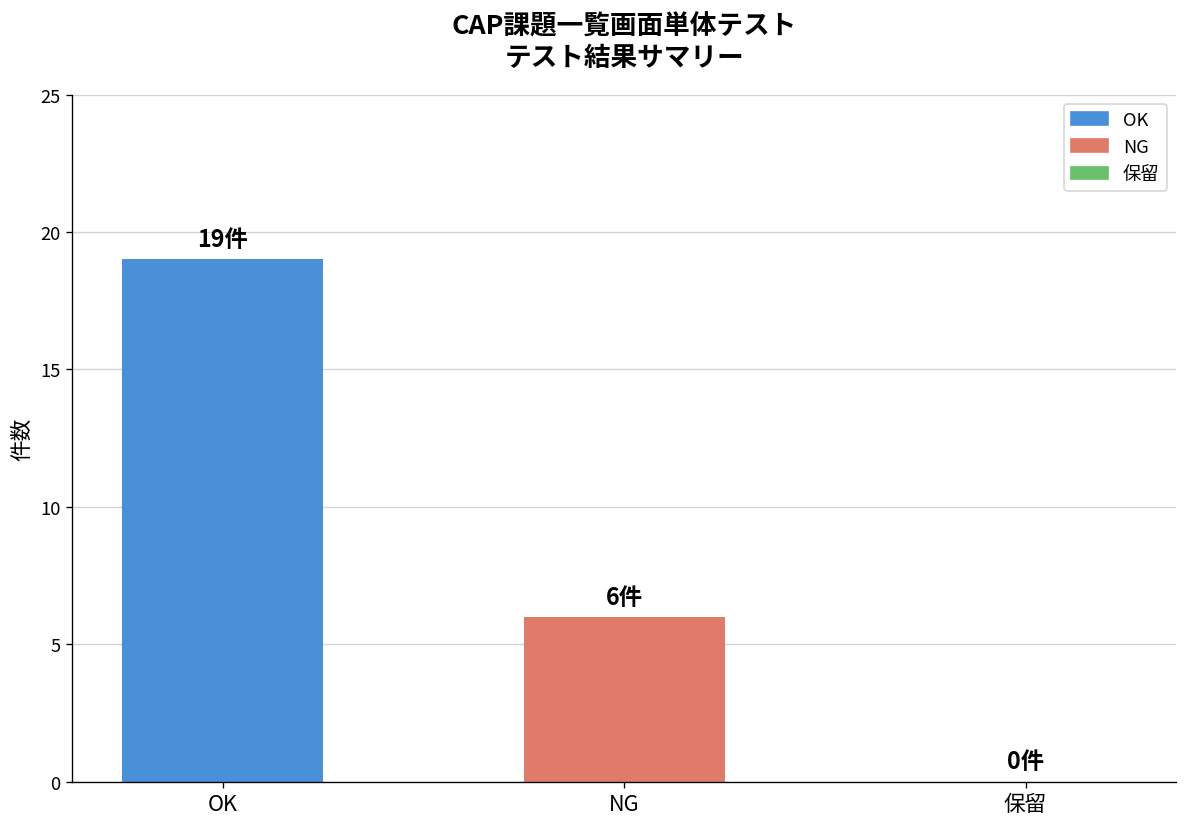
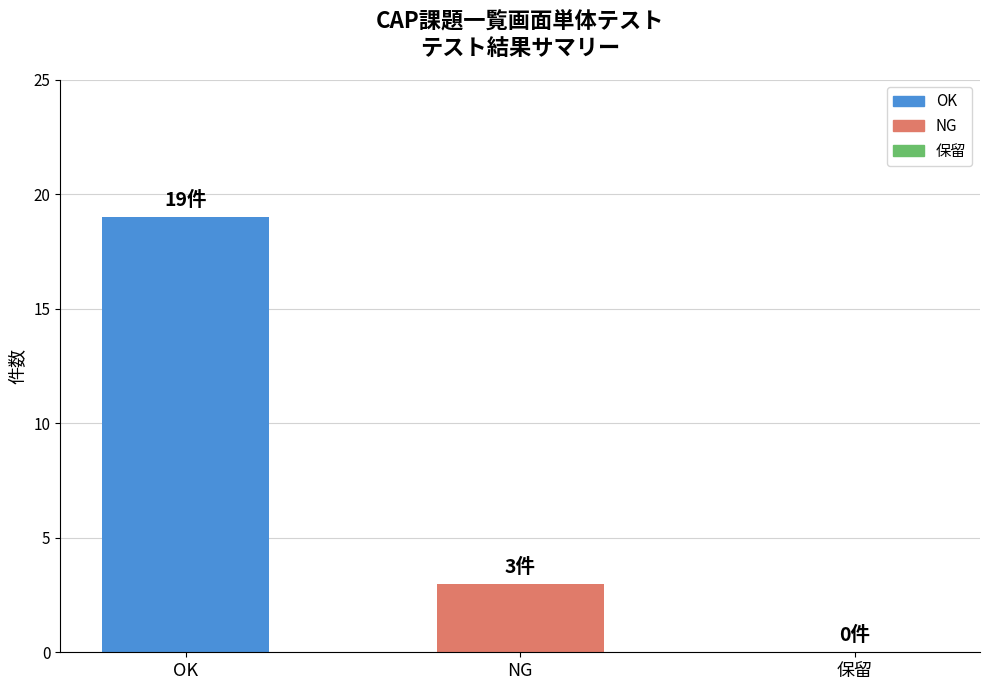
NG: 6件 -> 3件
